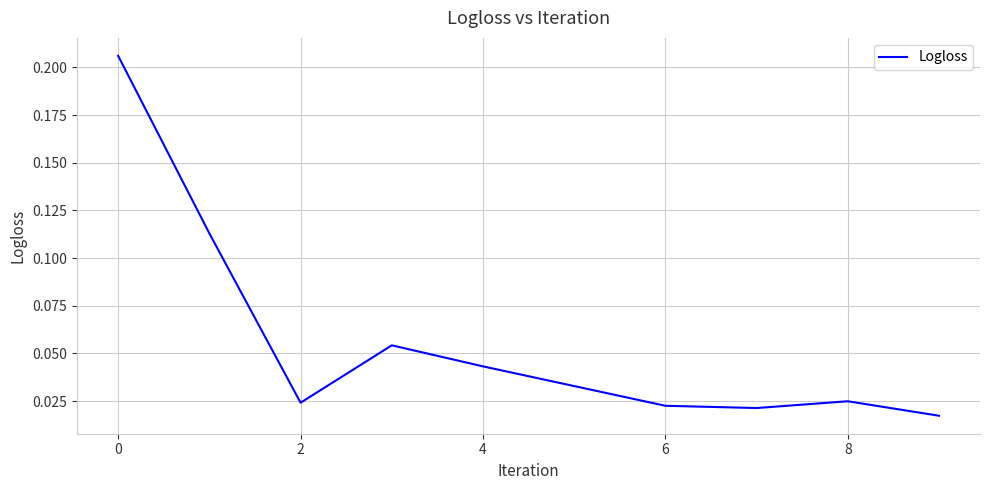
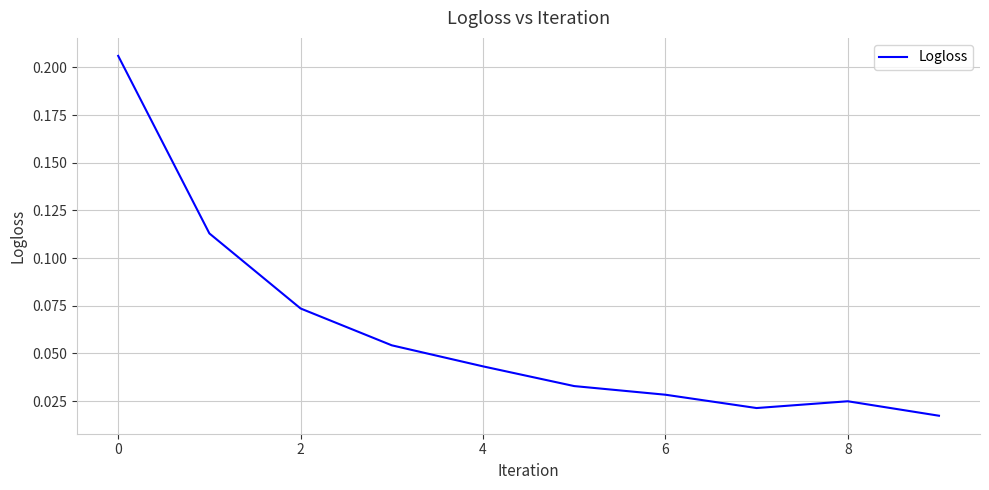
2: 0.024 -> 0.074
6: 0.023 -> 0.028
